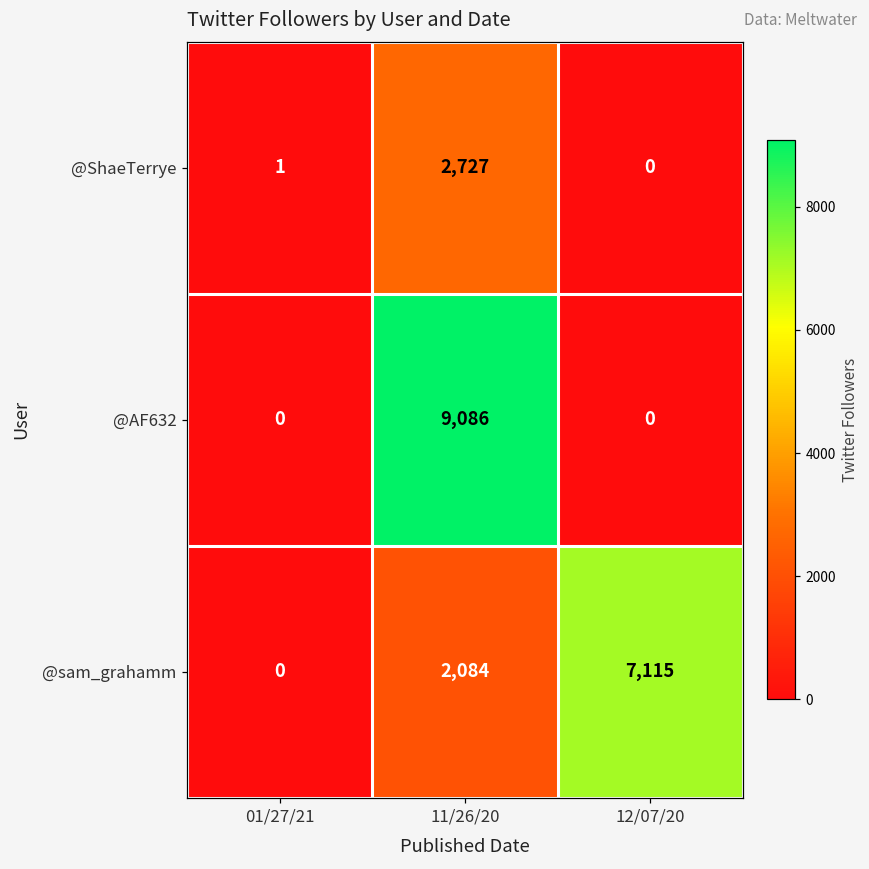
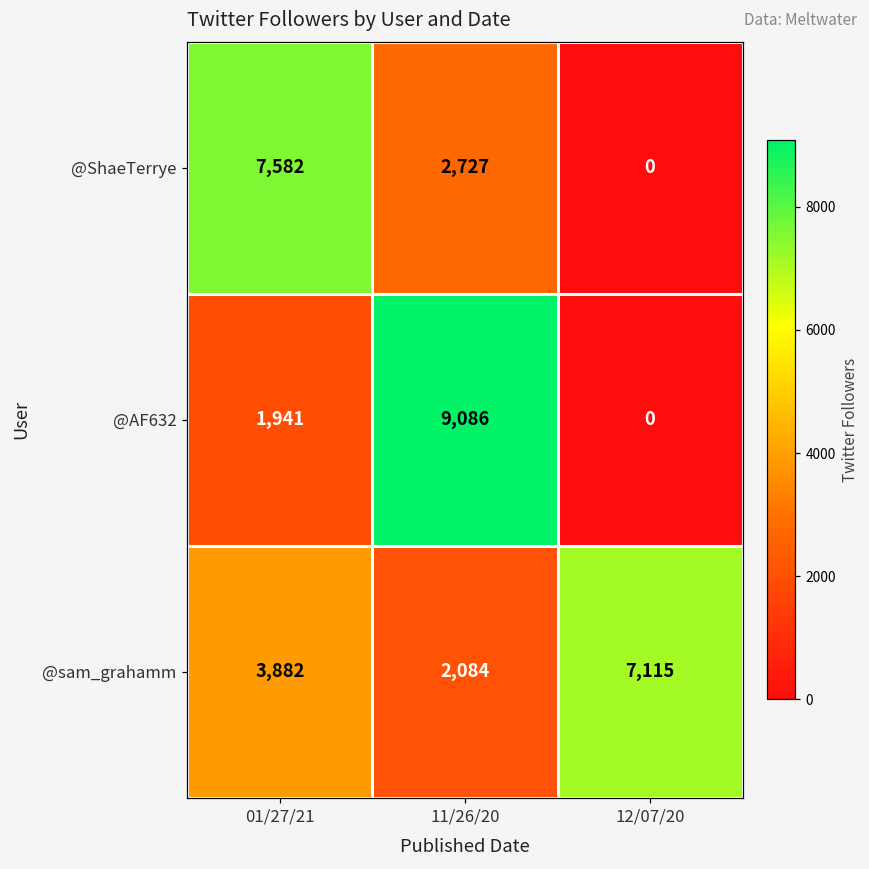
@ShaeTerrye, 01/27/21: 1 -> 7,582
@AF632, 01/27/21: 0 -> 1,941
@sam_grahamm, 01/27/21: 0 -> 3,882
